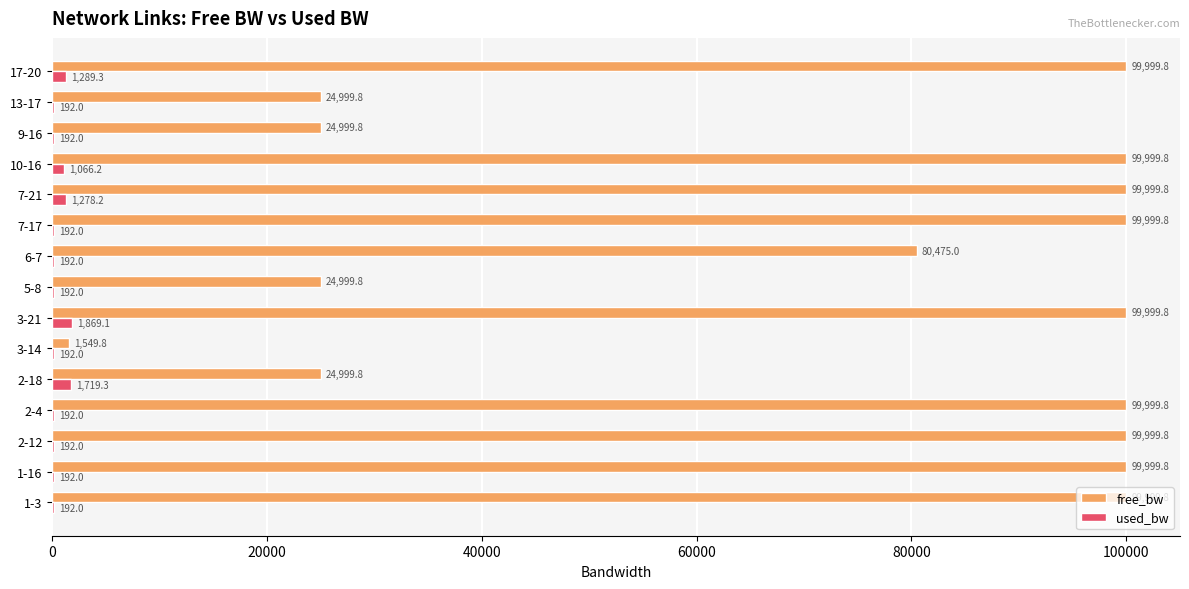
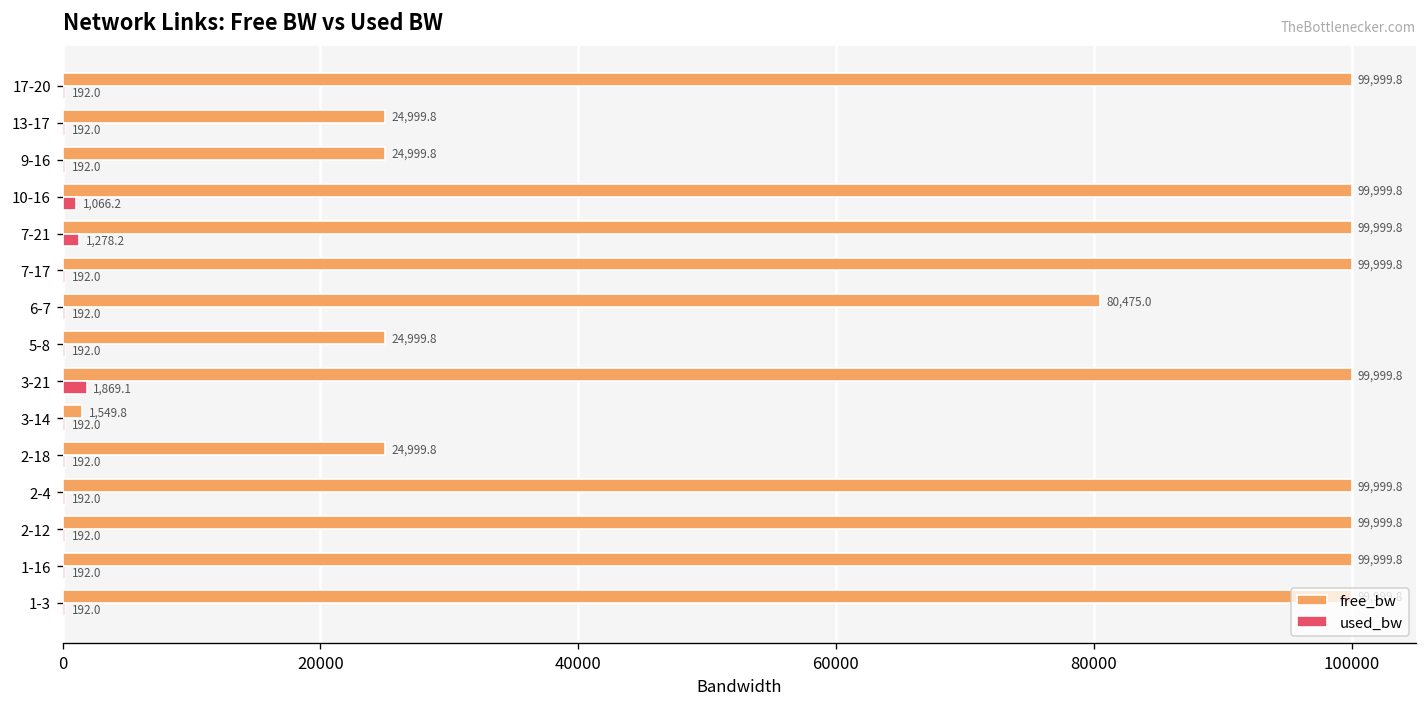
used_bw, 17-20: 1,289.3 -> 192.0
used_bw, 2-18: 1,719.3 -> 192.0
